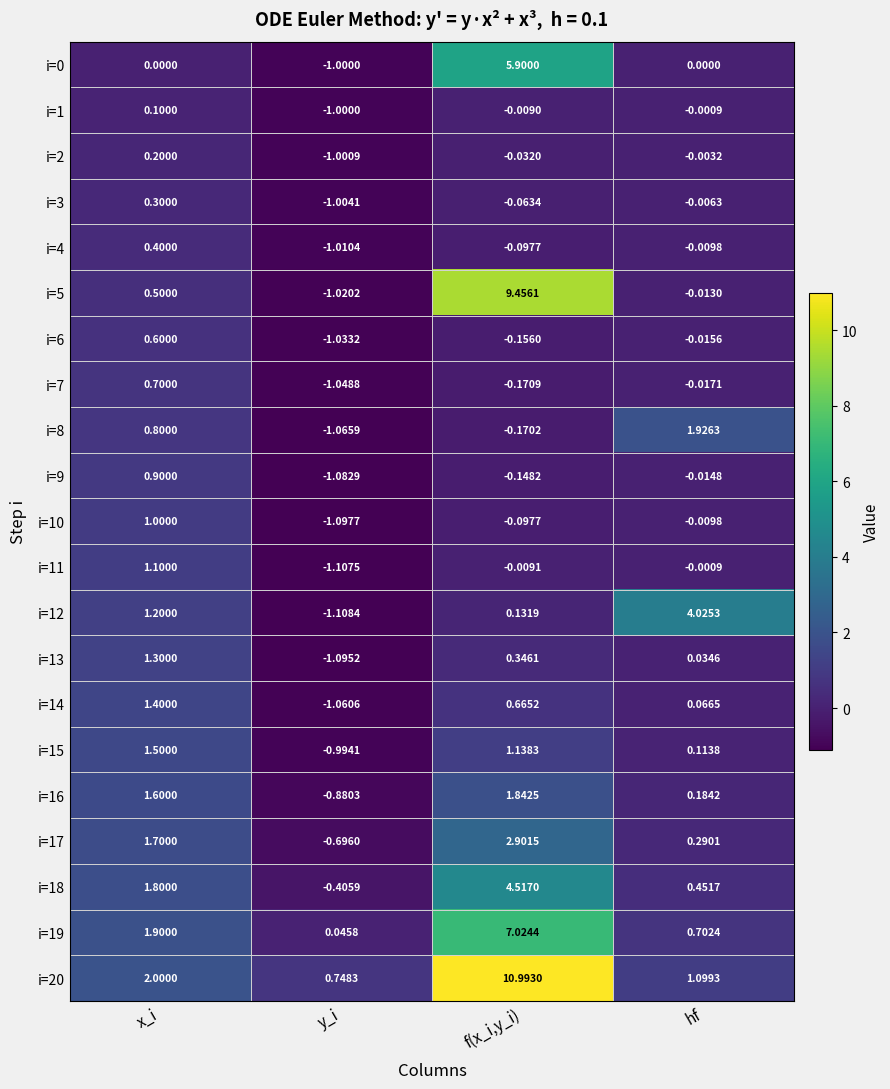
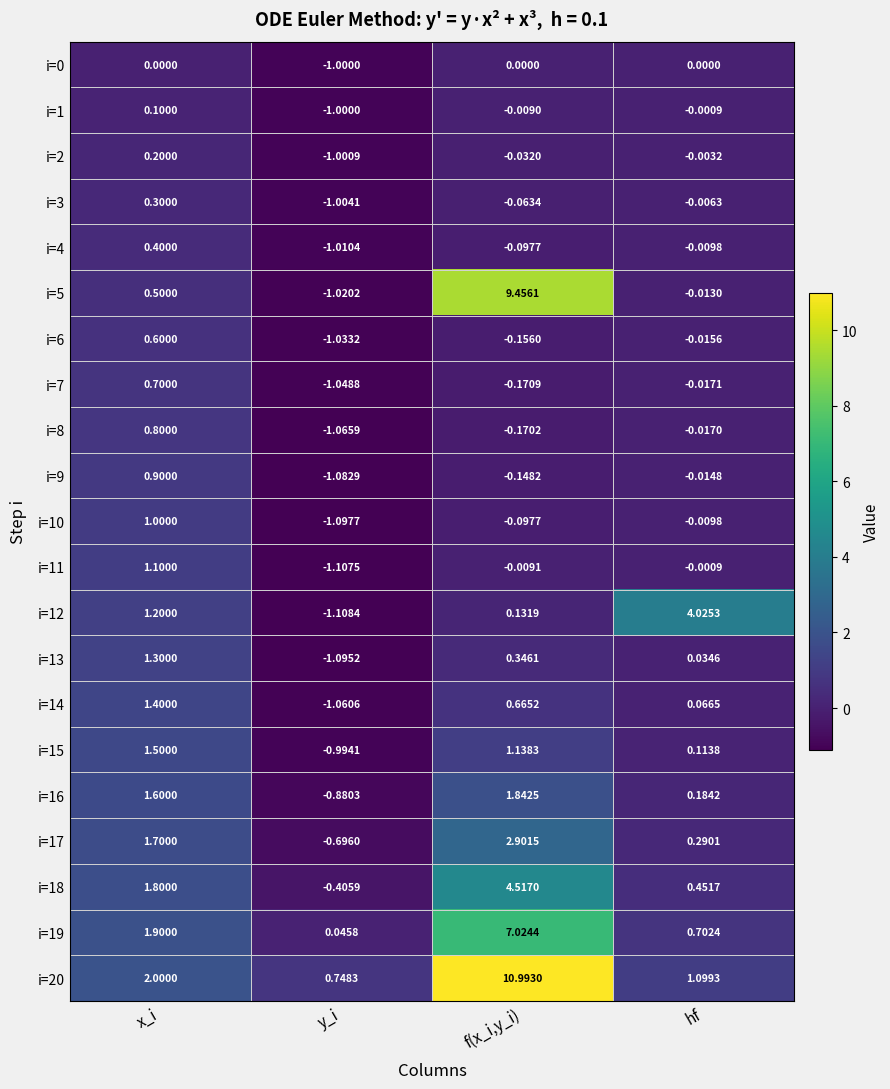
i=0, f(x_i,y_i): 5.9000 -> 0.0000
i=8, hf: 1.9263 -> -0.0170
